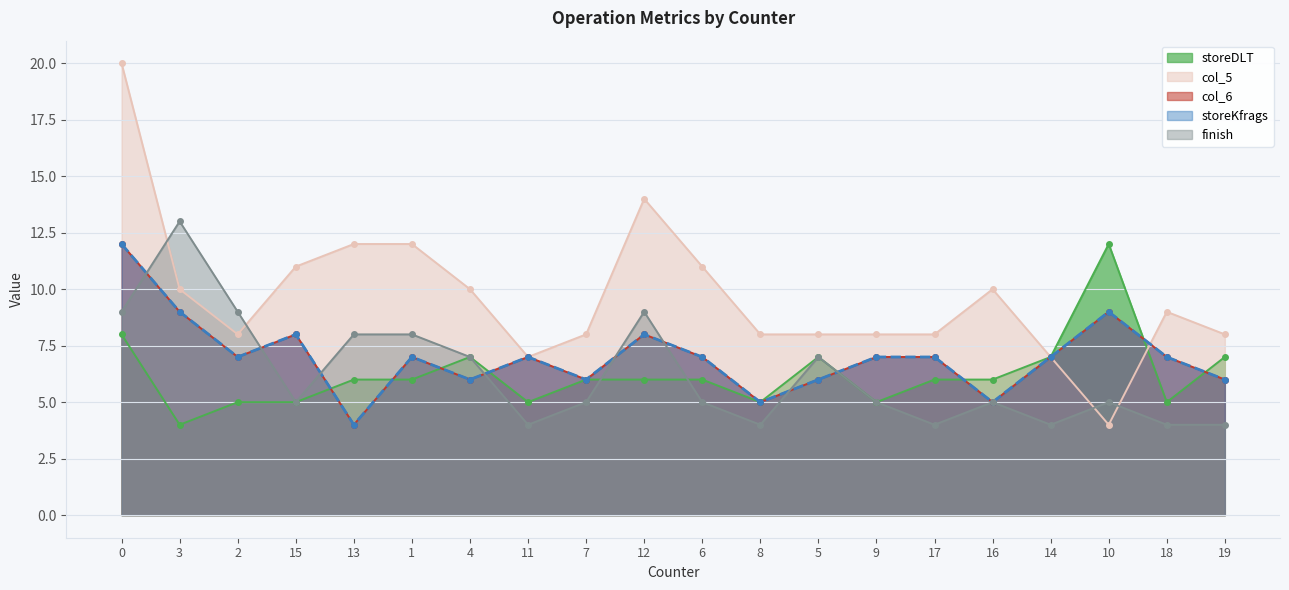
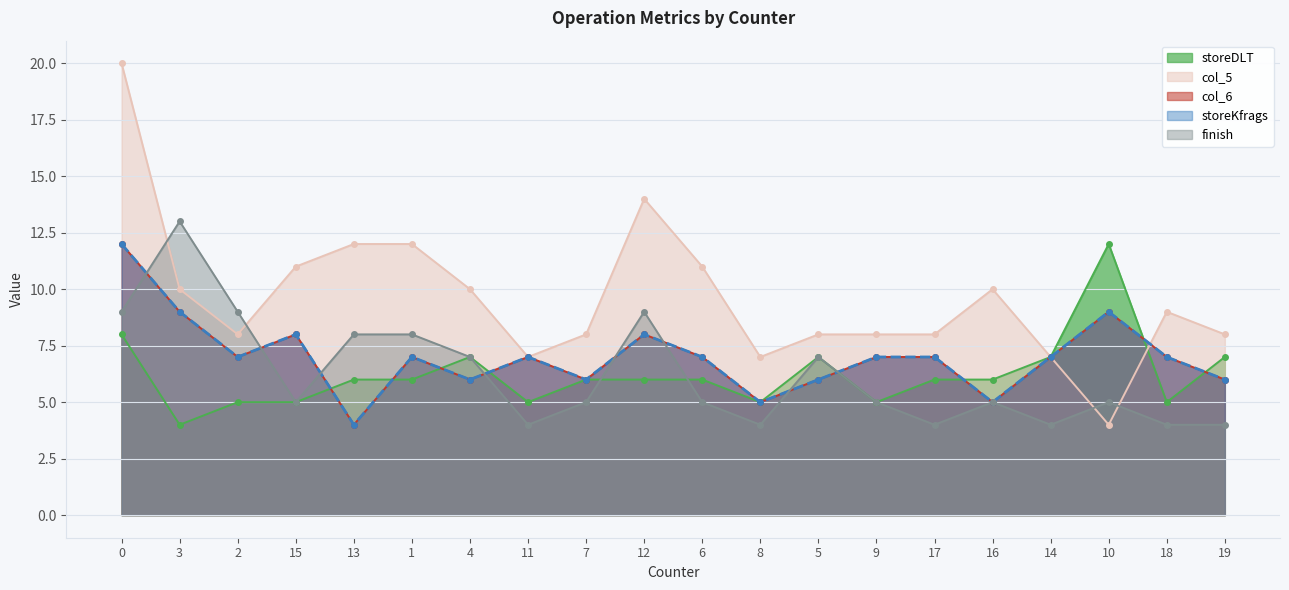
col_5, 8: 8 -> 7
